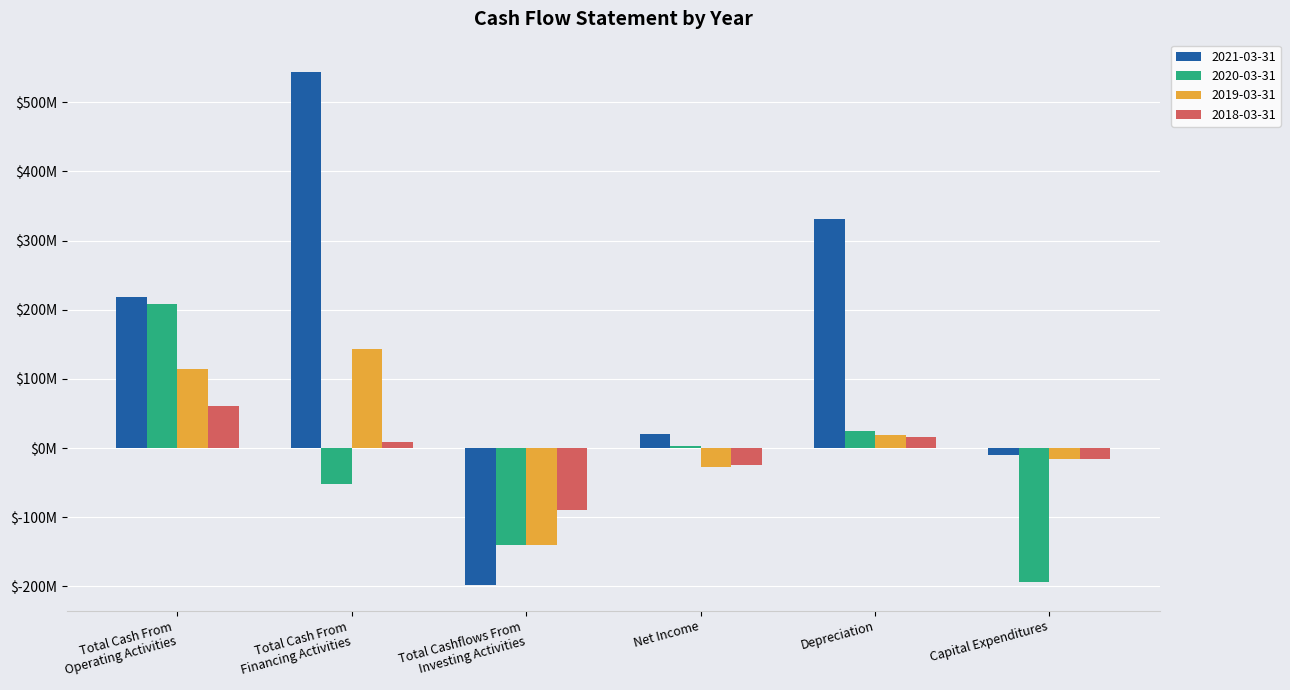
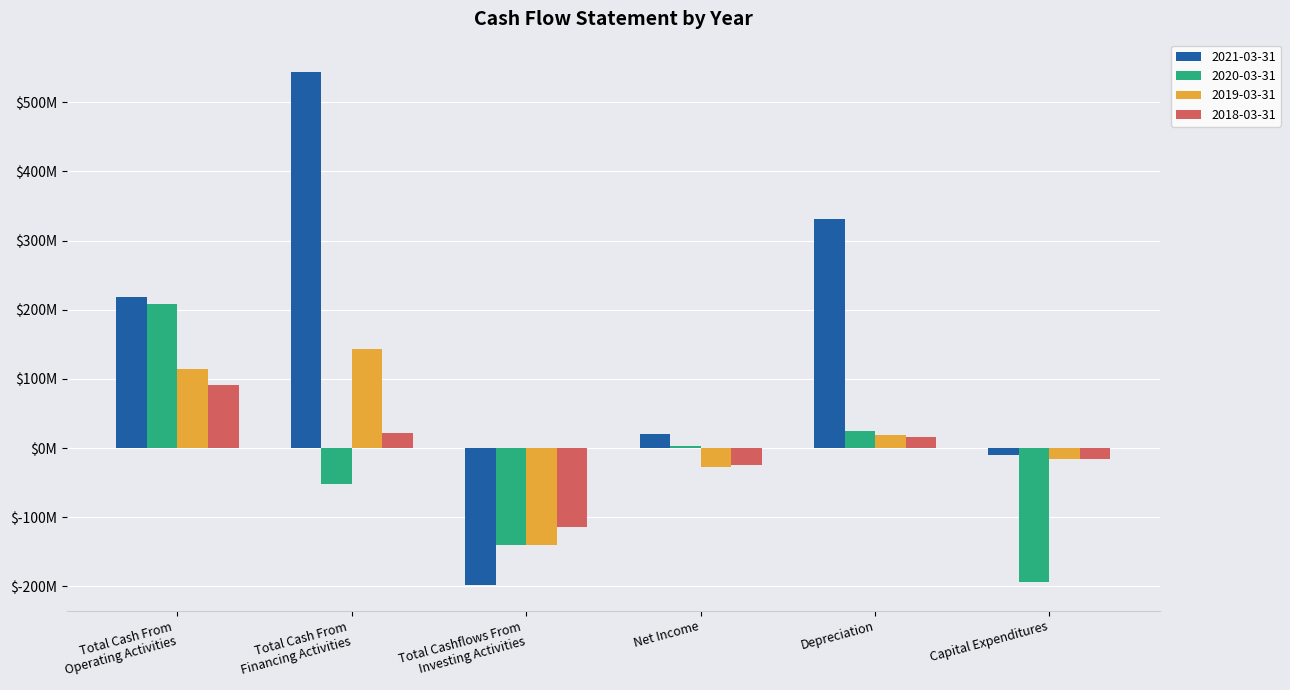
2018-03-31, Total Cash From Operating Activities: $60000000 -> $90000000
2018-03-31, Total Cash From Financing Activities: $10000000 -> $20000000
2018-03-31, Total Cashflows From Investing Activities: $-90000000 -> $-110000000
